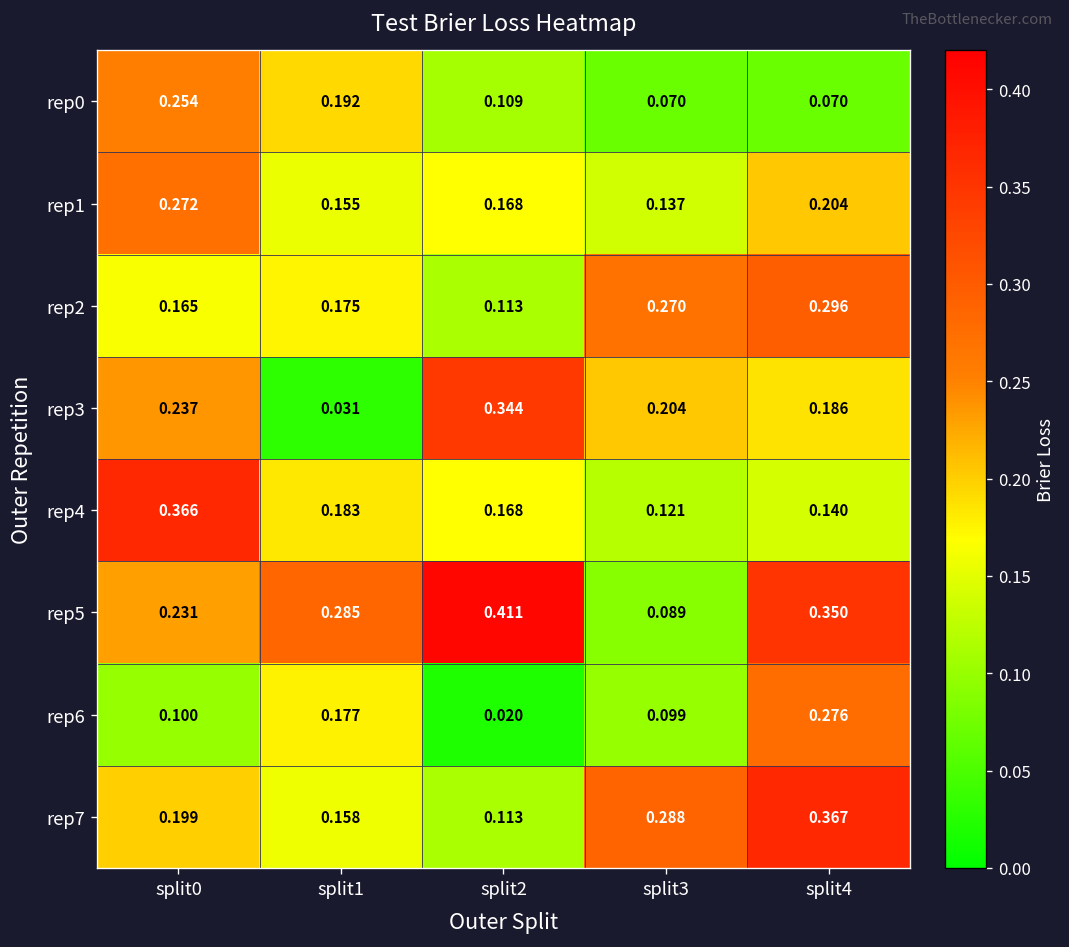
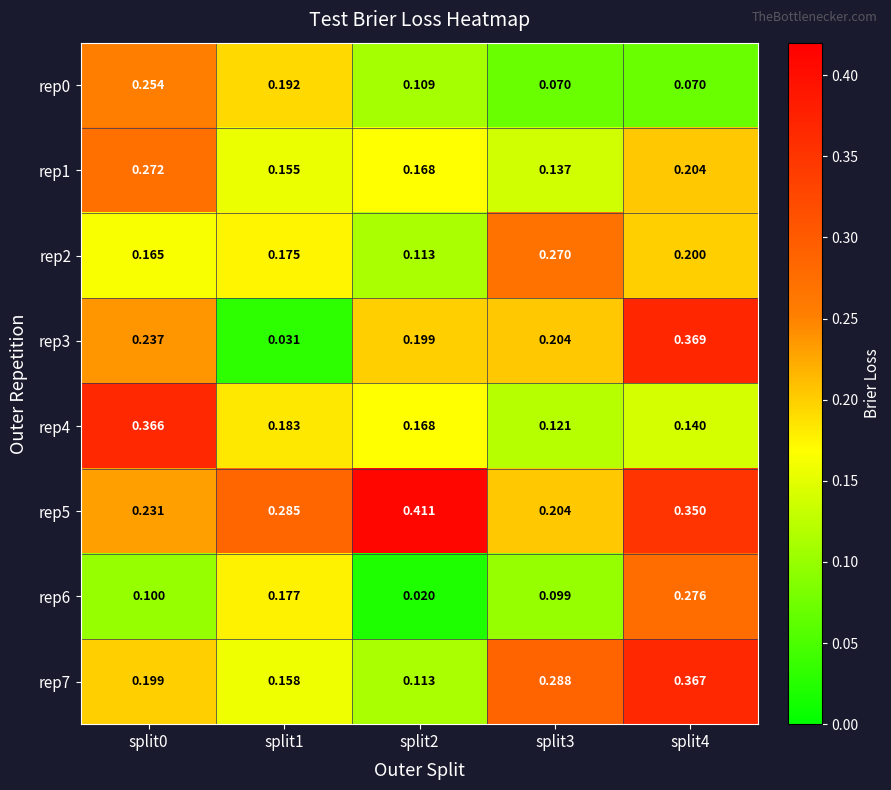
rep2, split4: 0.296 -> 0.200
rep3, split2: 0.344 -> 0.199
rep3, split4: 0.186 -> 0.369
rep5, split3: 0.089 -> 0.204
